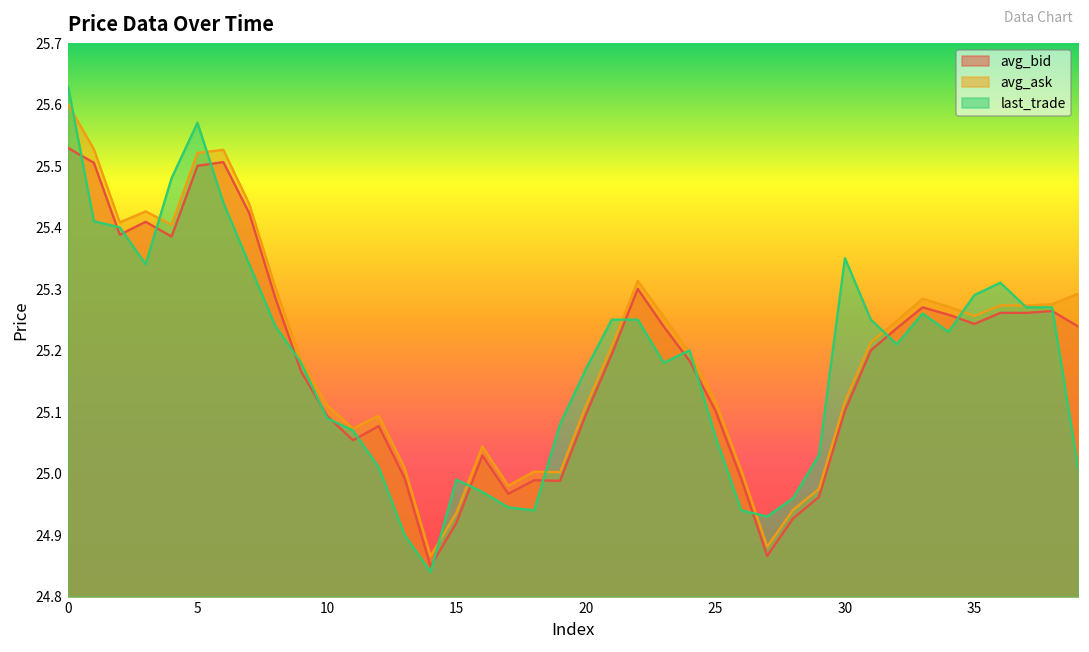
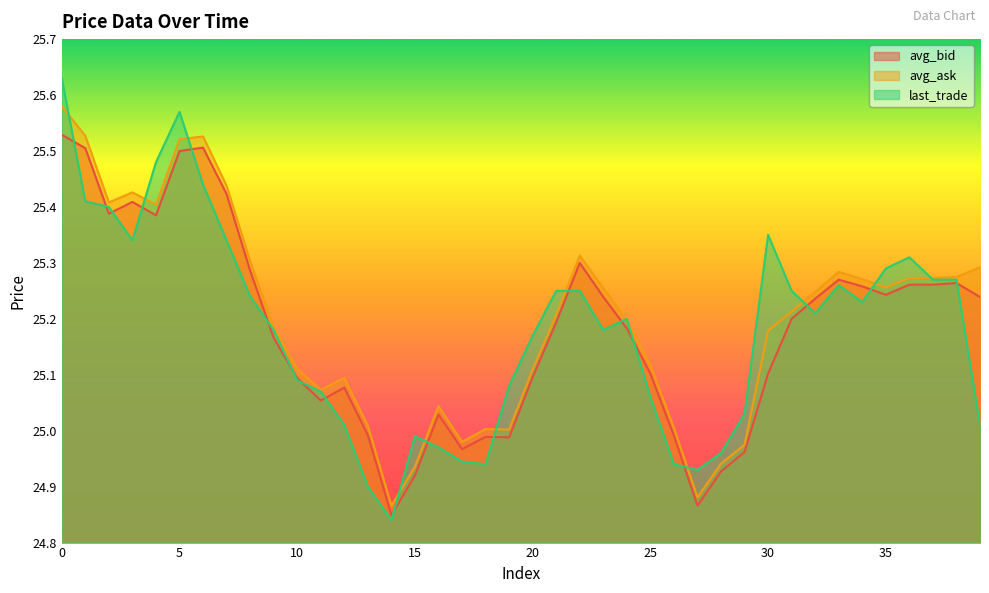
avg_ask, 0: 25.60 -> 25.58
avg_ask, 30: 25.12 -> 25.18
